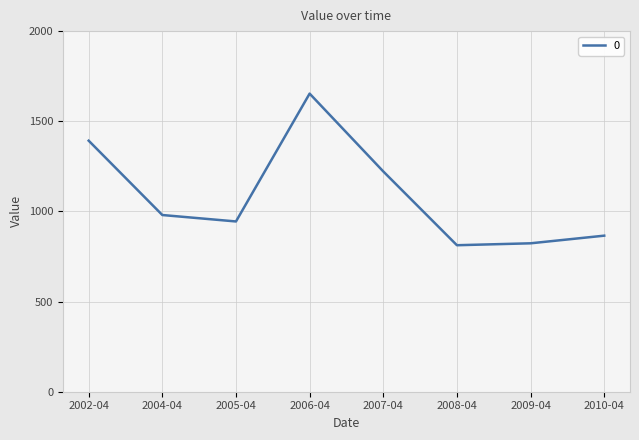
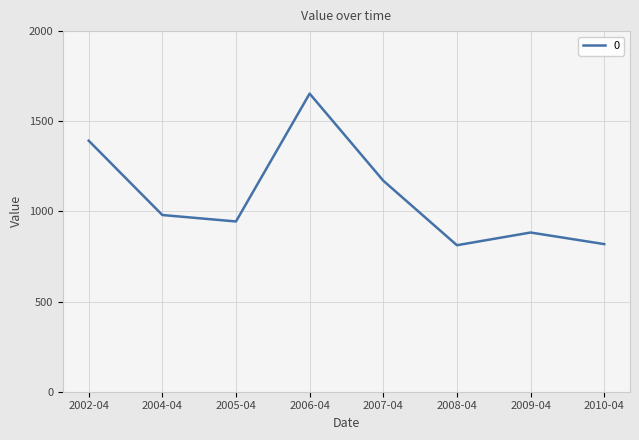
2007-04: 1220 -> 1170
2009-04: 820 -> 880
2010-04: 870 -> 820
